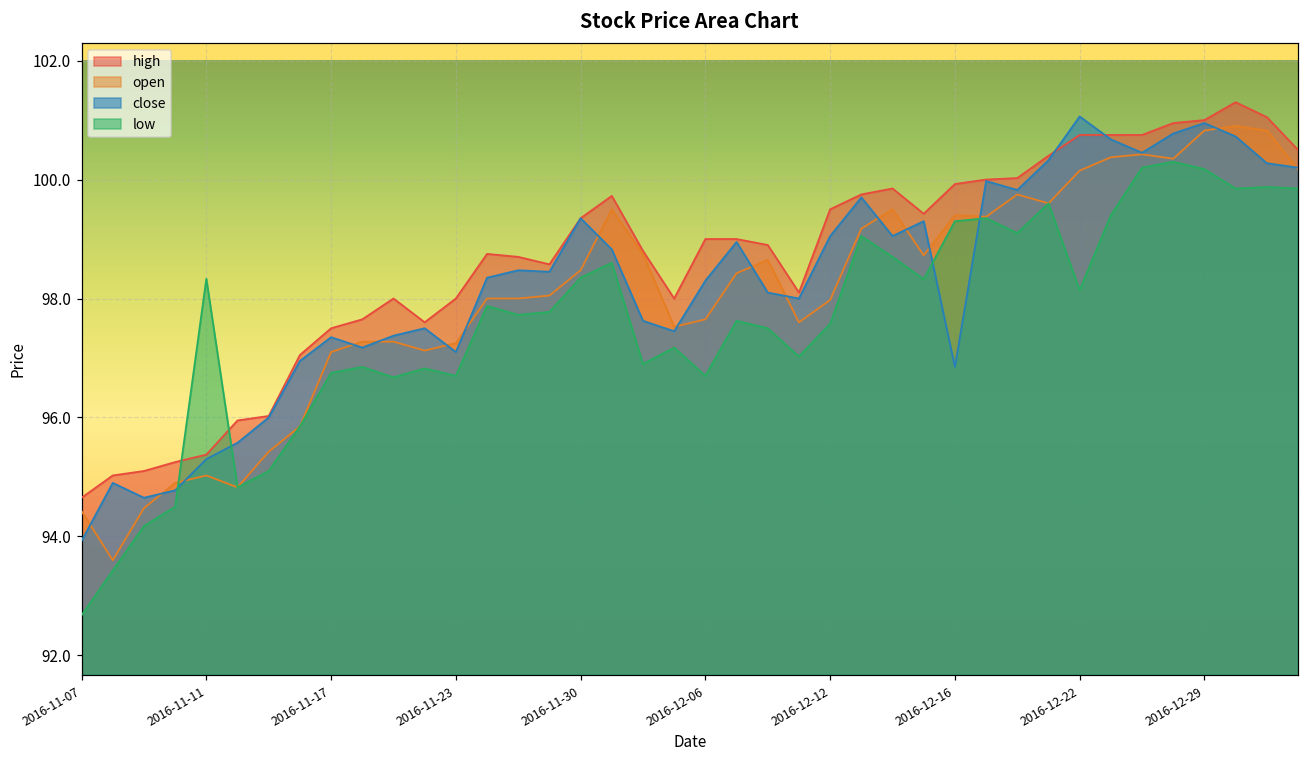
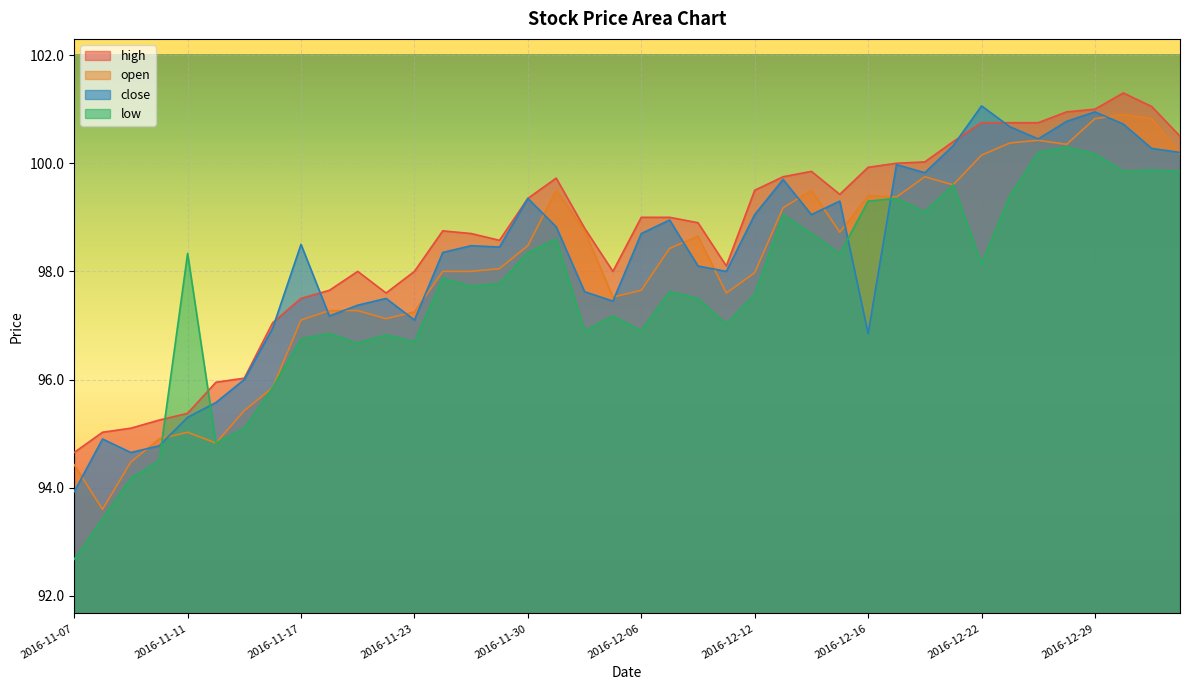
close, 2016-11-17: 97.4 -> 98.5
close, 2016-12-06: 98.3 -> 98.7
low, 2016-12-06: 96.7 -> 96.9
